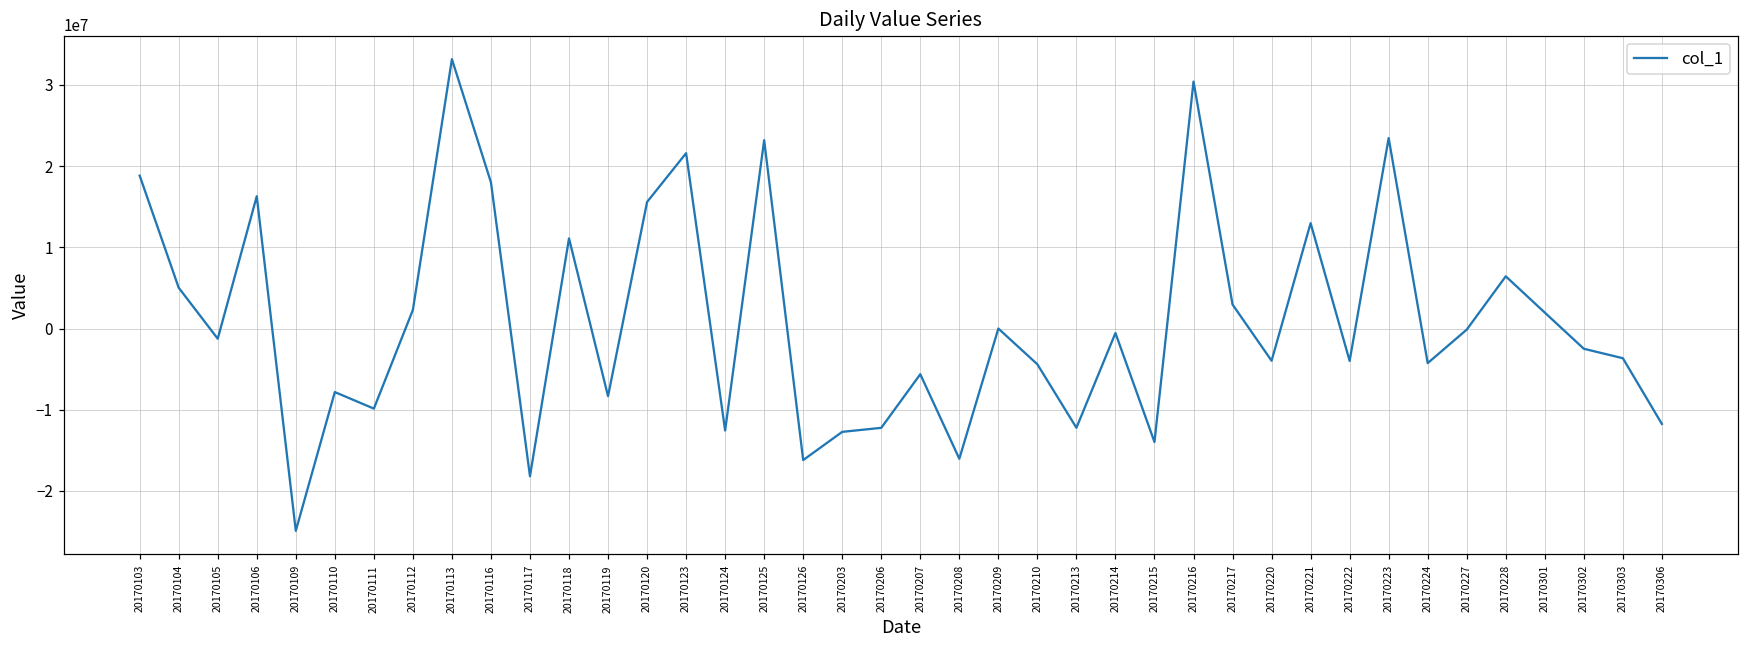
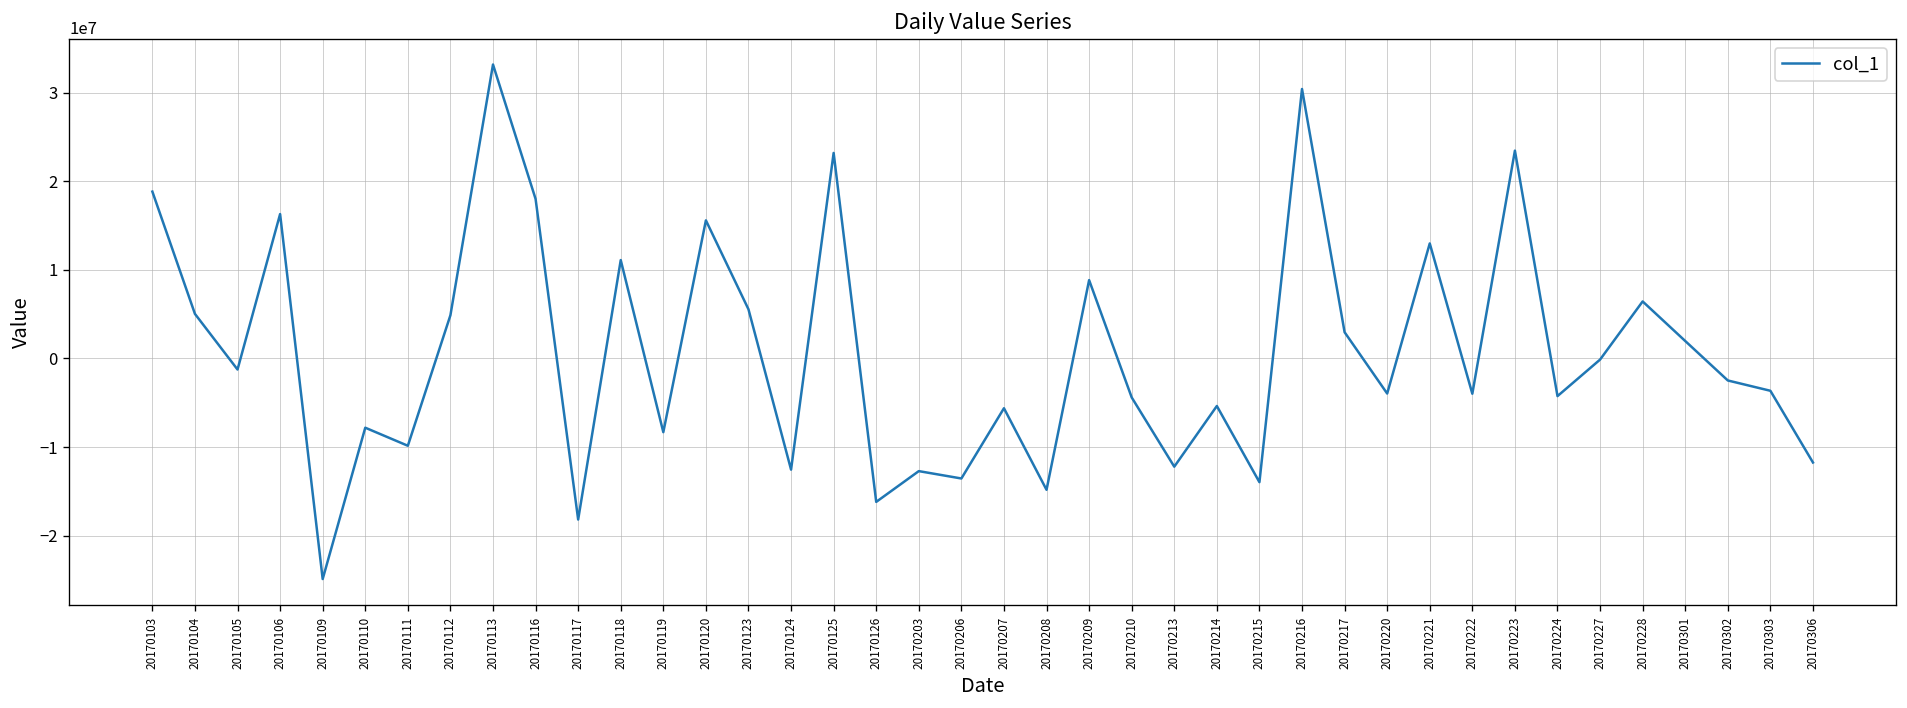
20170112: 2000000 -> 5000000
20170123: 22000000 -> 6000000
20170206: -12000000 -> -14000000
20170208: -16000000 -> -15000000
20170209: 0 -> 9000000
20170214: -1000000 -> -5000000
